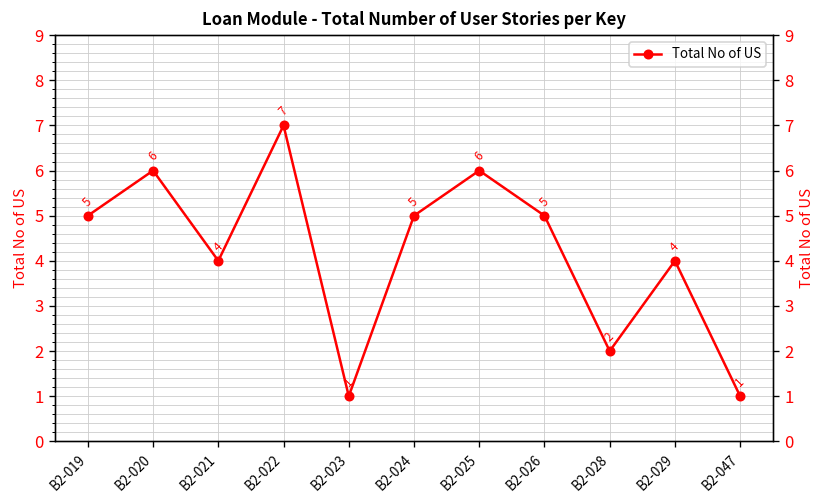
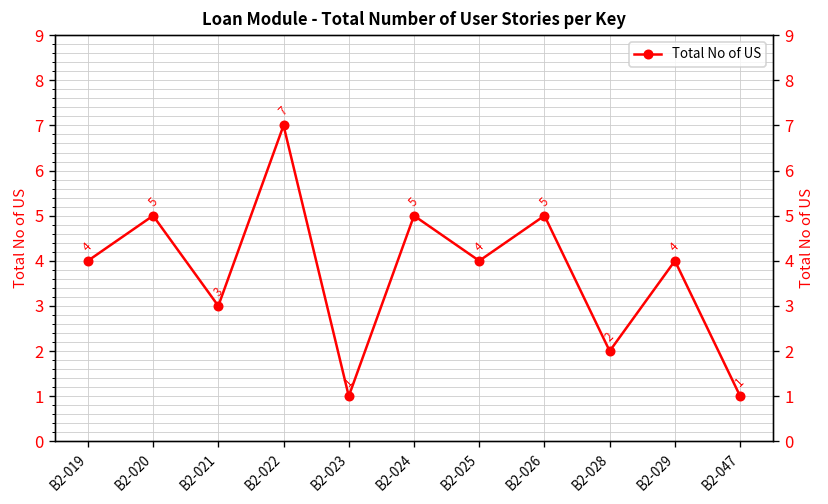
B2-019: 5 -> 4
B2-020: 6 -> 5
B2-021: 4 -> 3
B2-025: 6 -> 4
